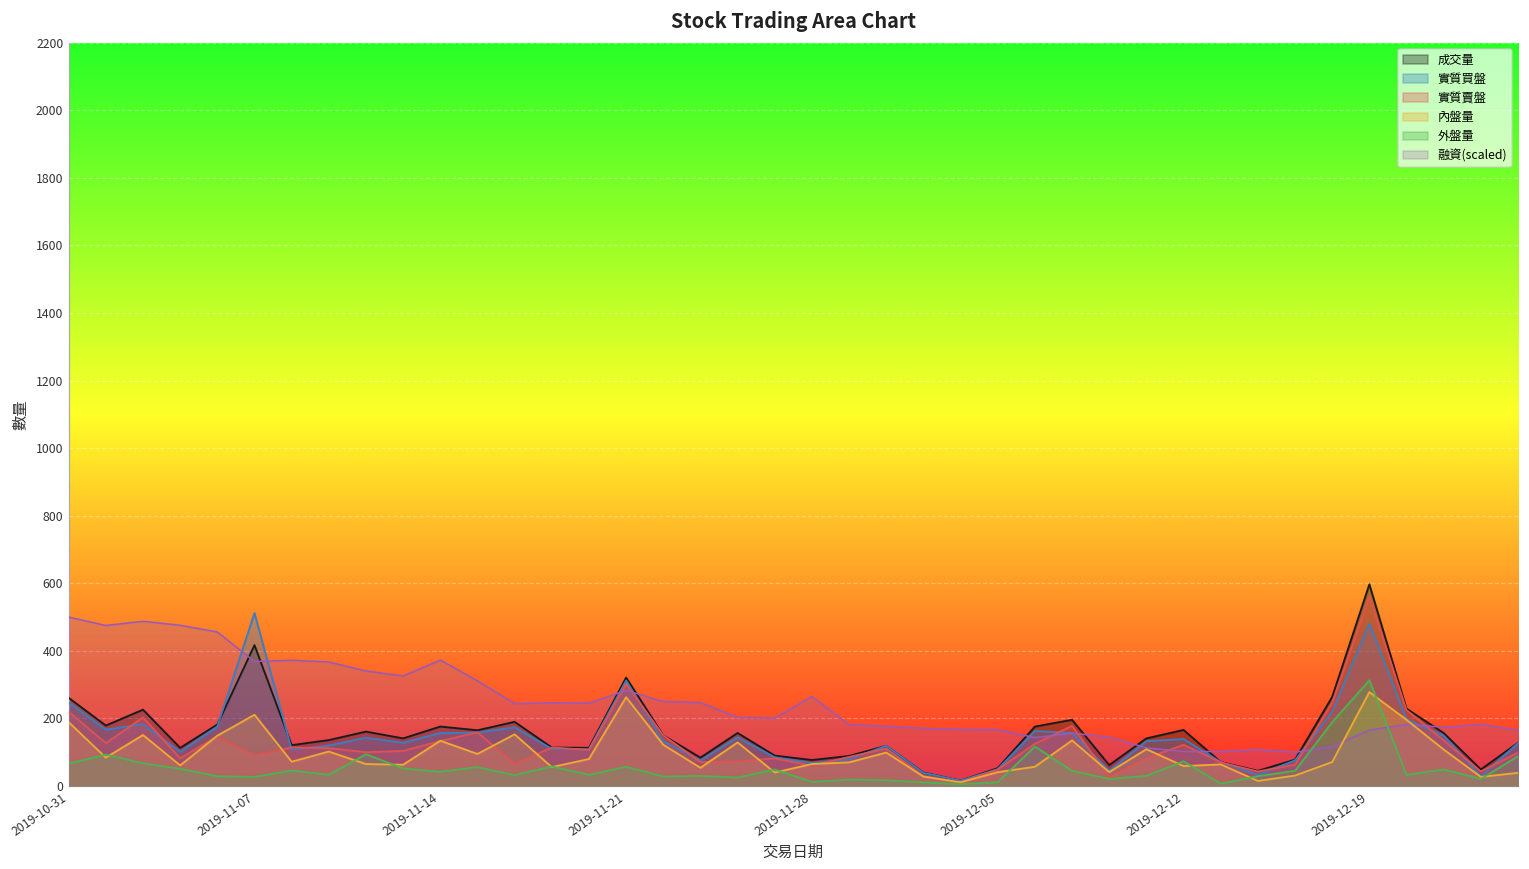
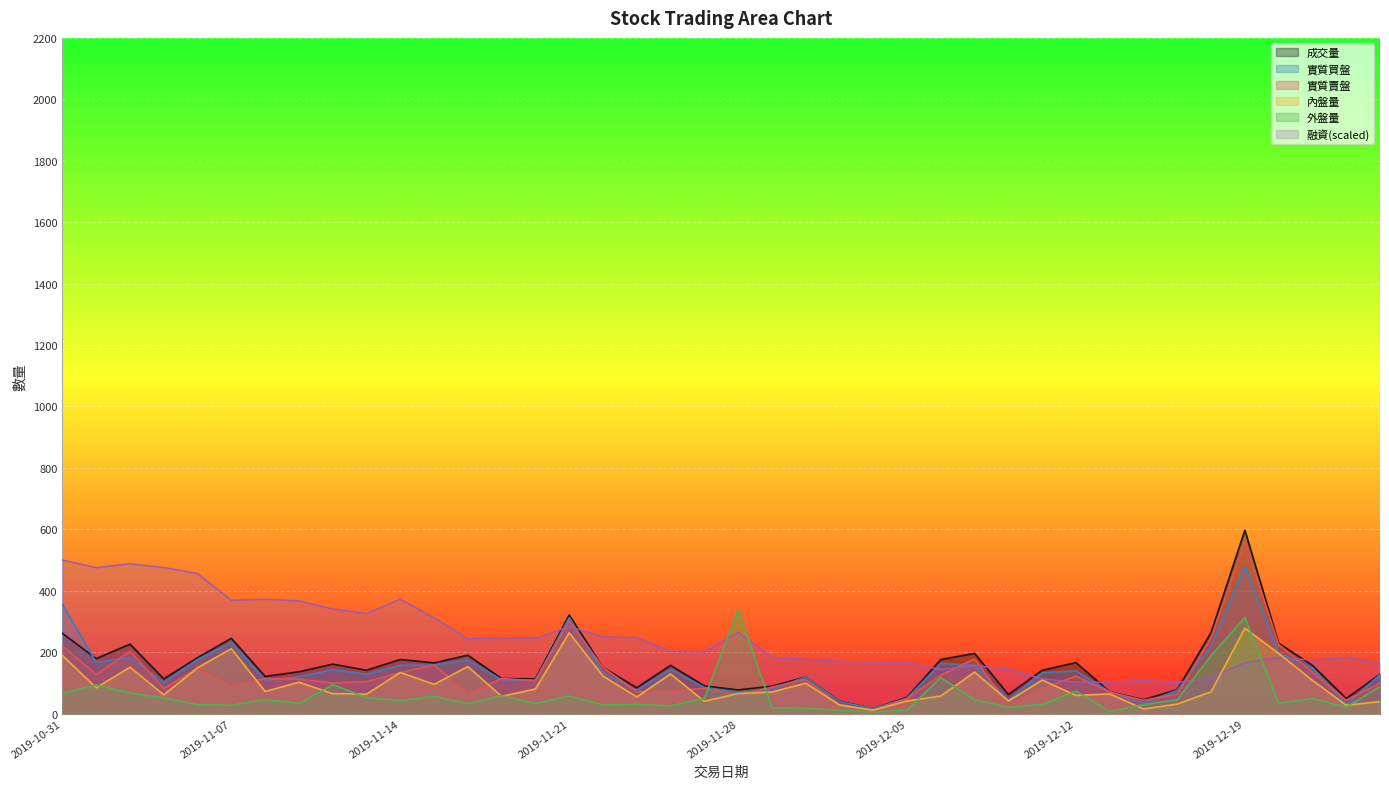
實質買盤, 2019-10-31: 250 -> 360
成交量, 2019-11-07: 420 -> 250
實質買盤, 2019-11-07: 510 -> 230
外盤量, 2019-11-28: 10 -> 340
